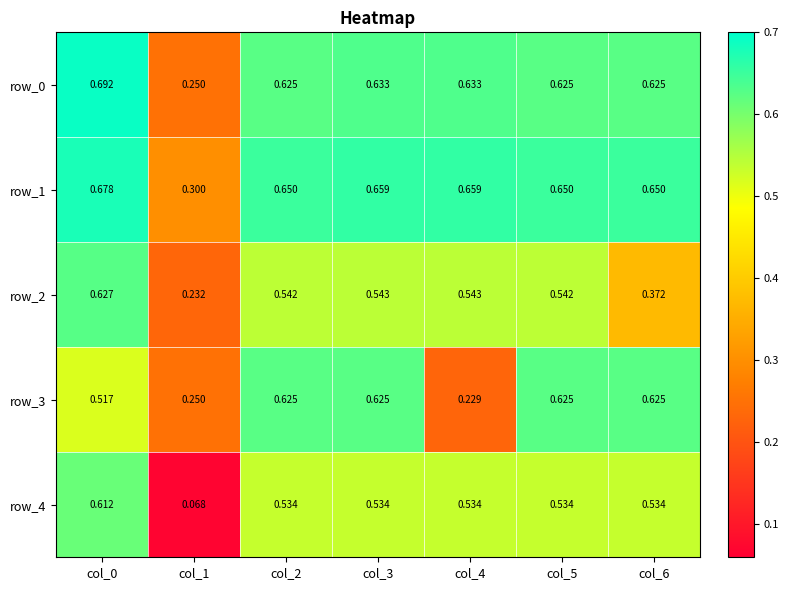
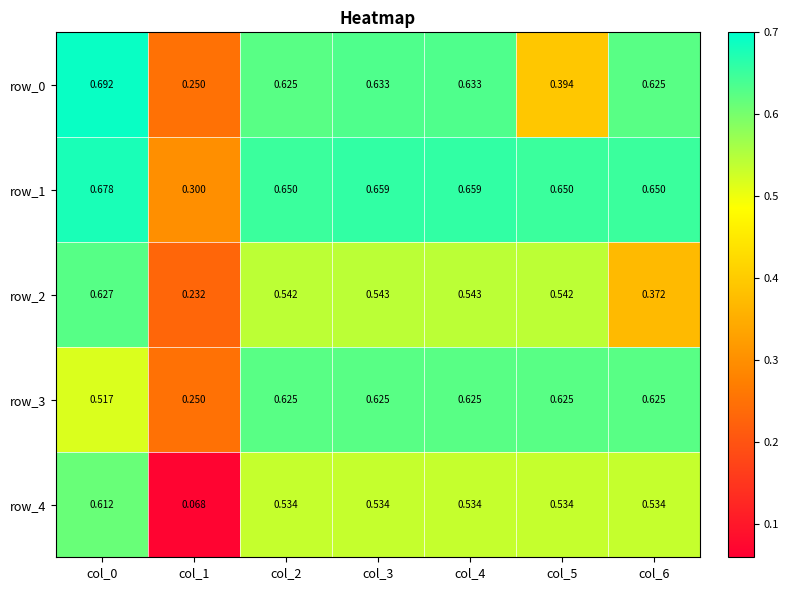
row_0, col_5: 0.625 -> 0.394
row_3, col_4: 0.229 -> 0.625
